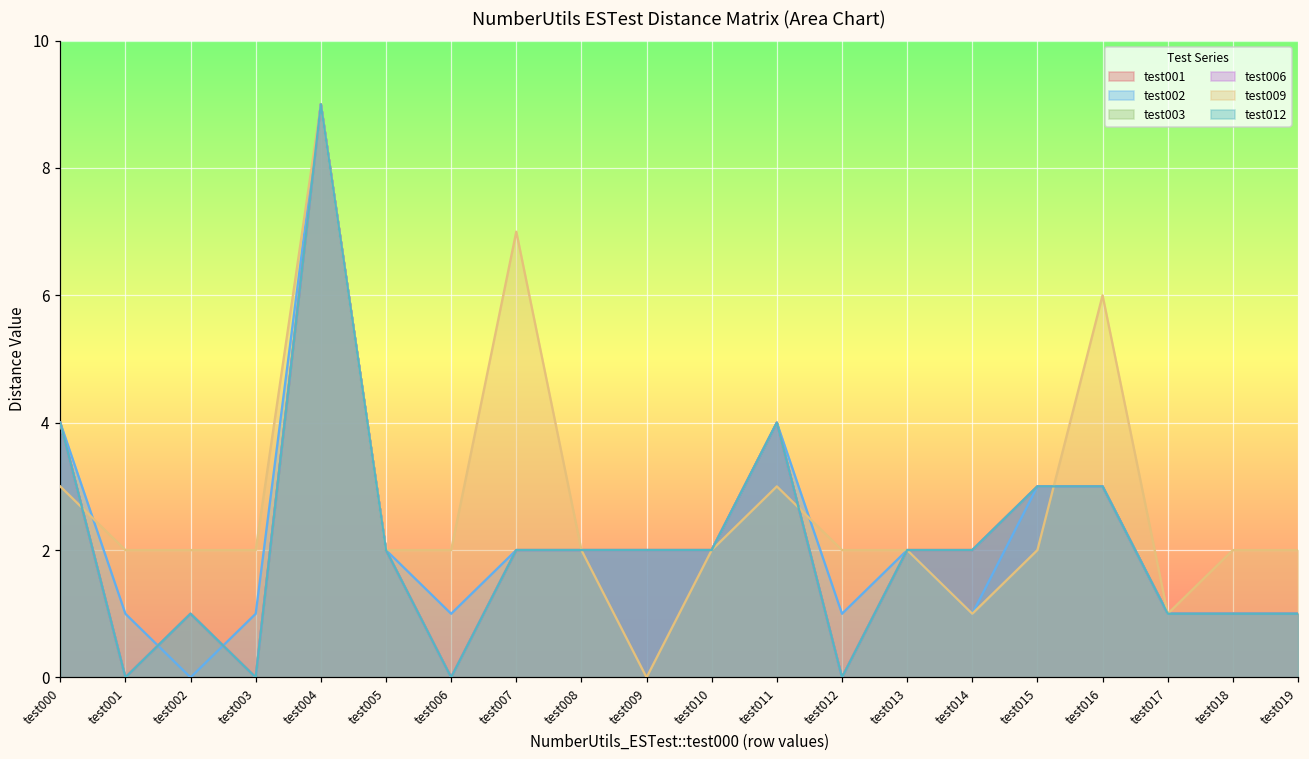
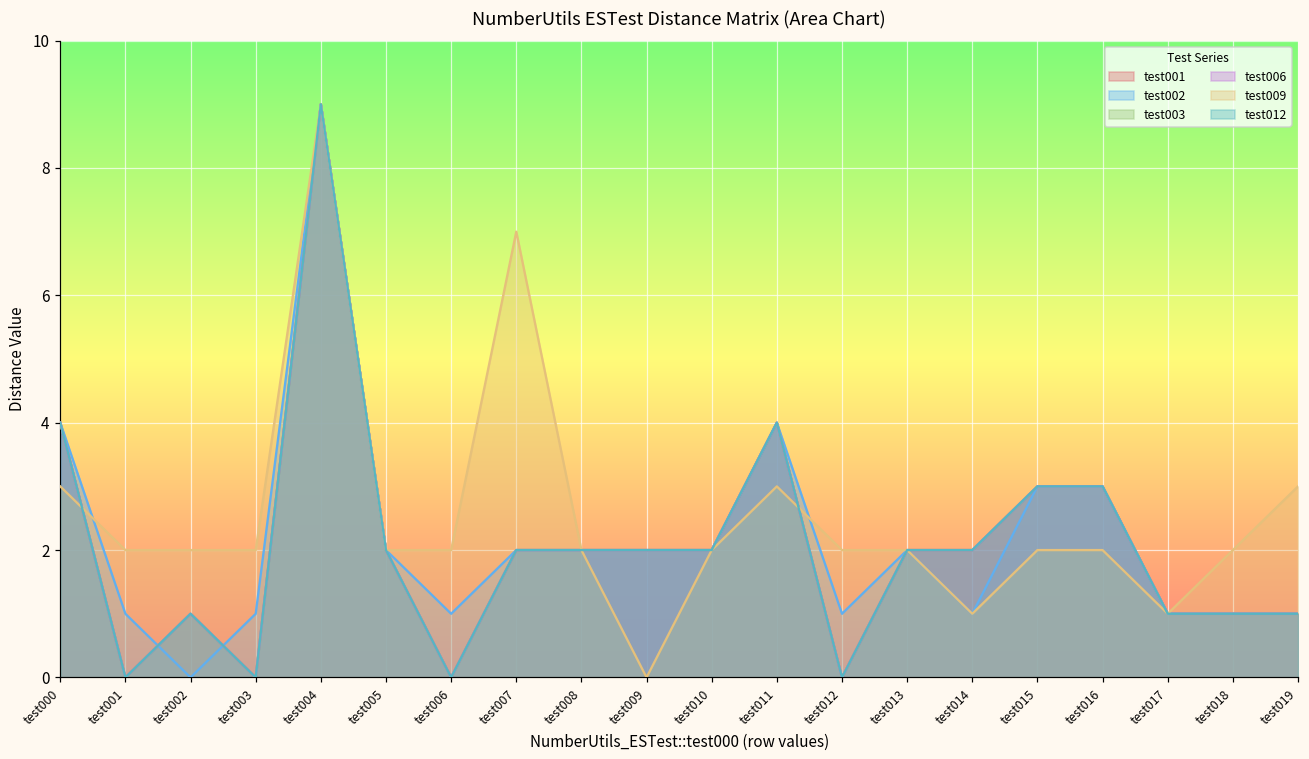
test009, test016: 6 -> 2
test009, test019: 2 -> 3
